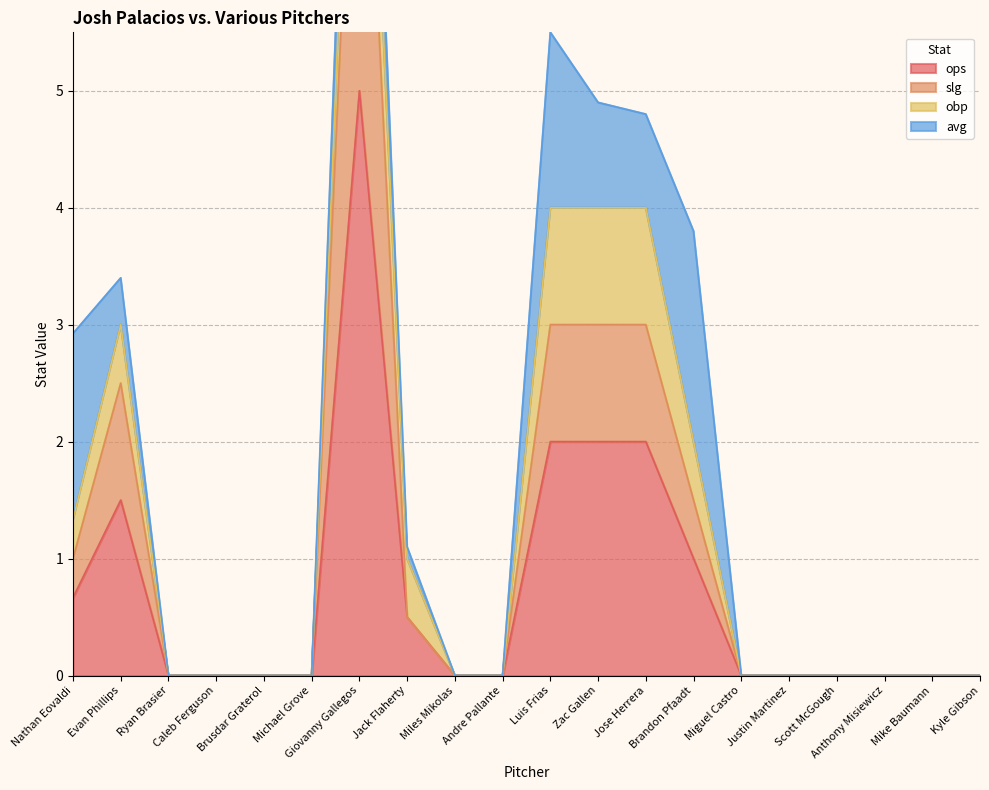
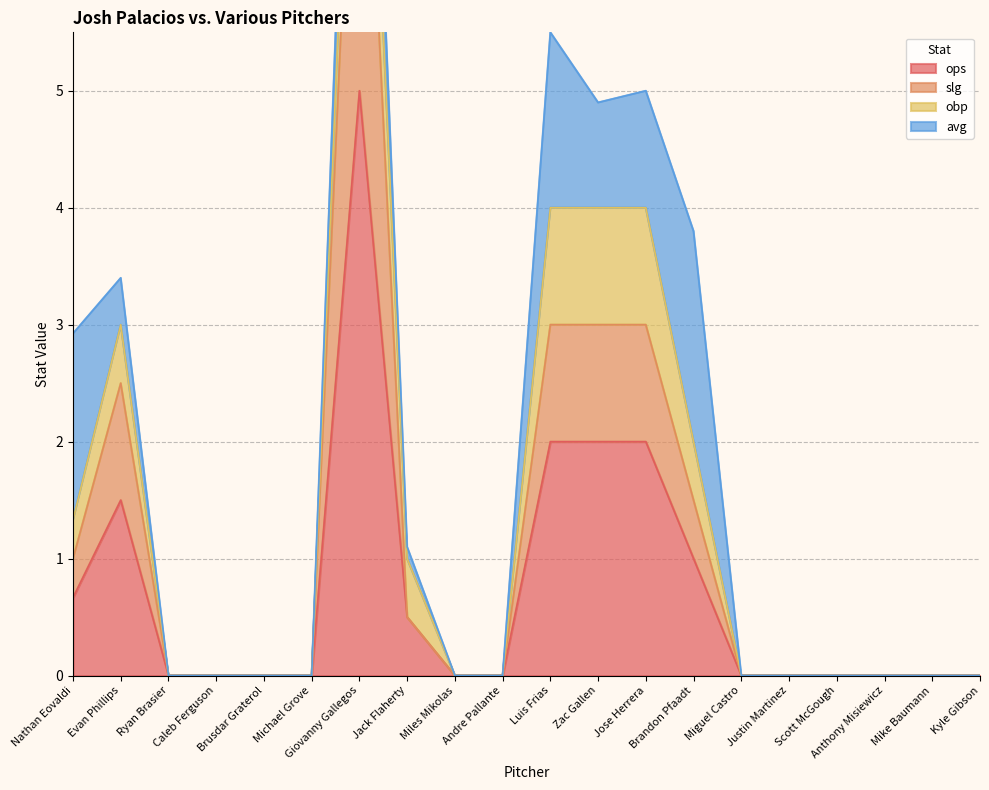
avg, Jose Herrera: 0.8 -> 1.0
